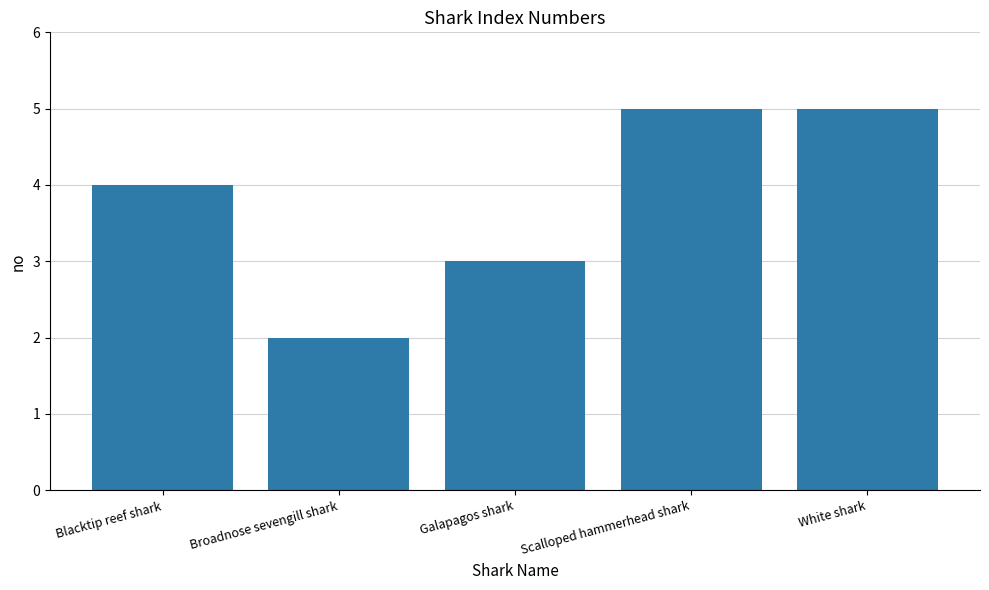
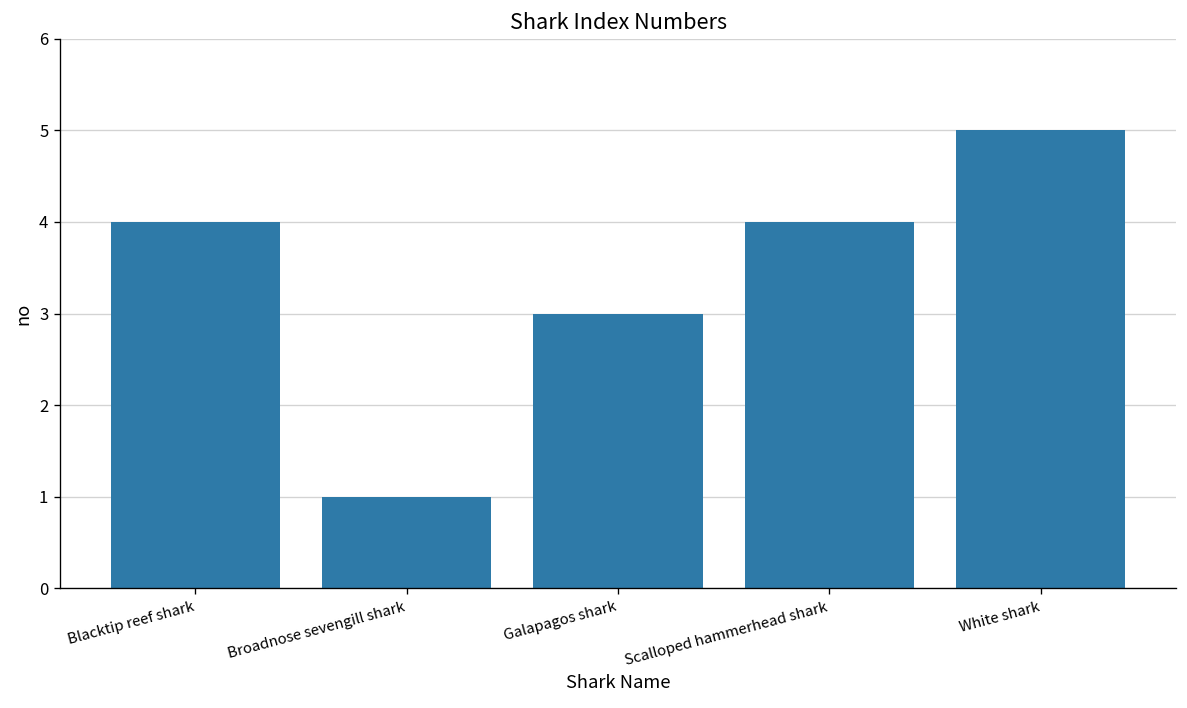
Broadnose sevengill shark: 2 -> 1
Scalloped hammerhead shark: 5 -> 4
